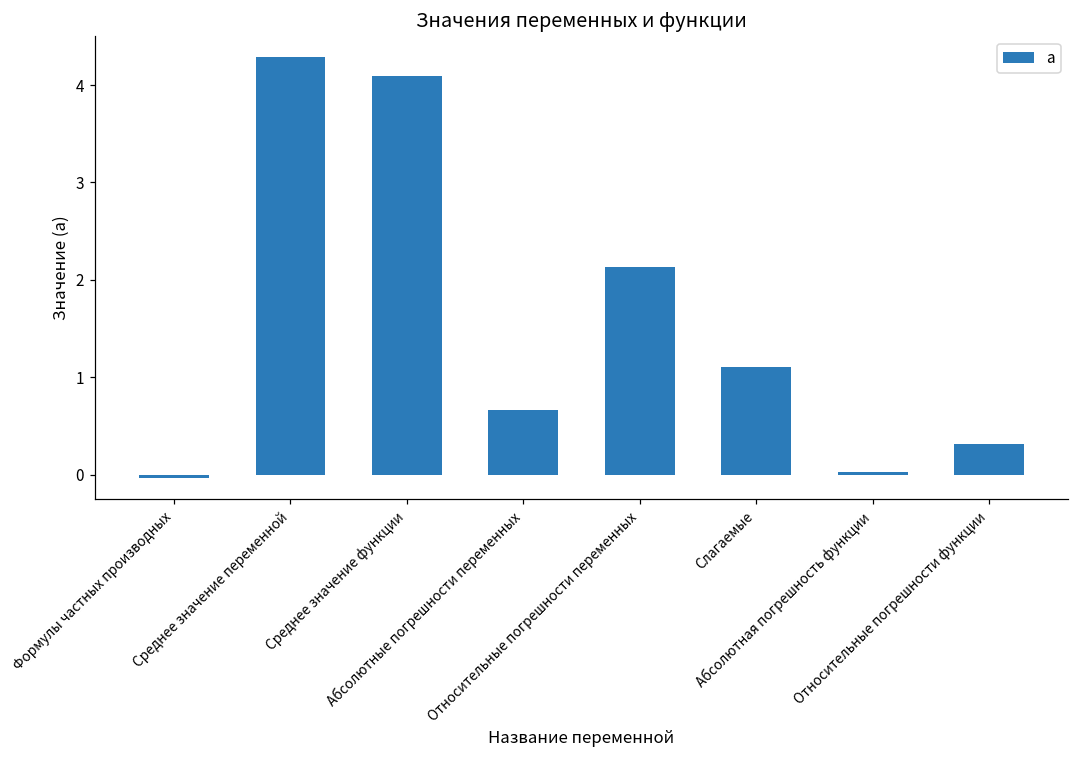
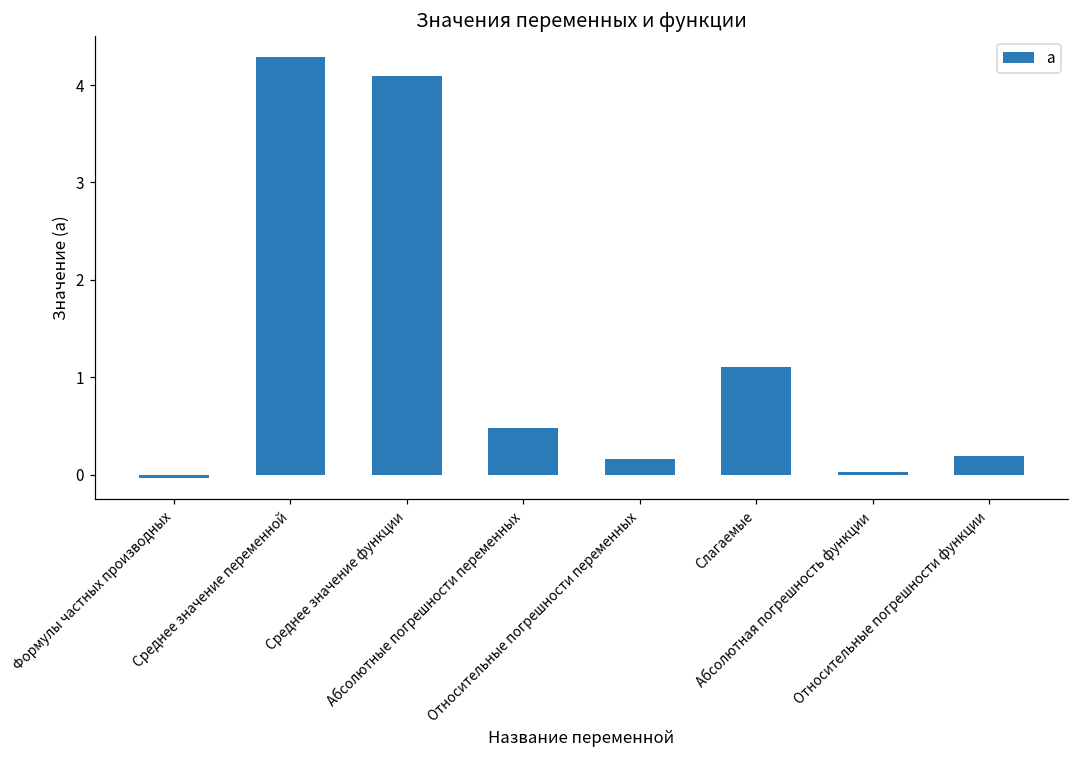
Абсолютные погрешности переменных: 0.7 -> 0.5
Относительные погрешности переменных: 2.1 -> 0.2
Относительные погрешности функции: 0.3 -> 0.2
